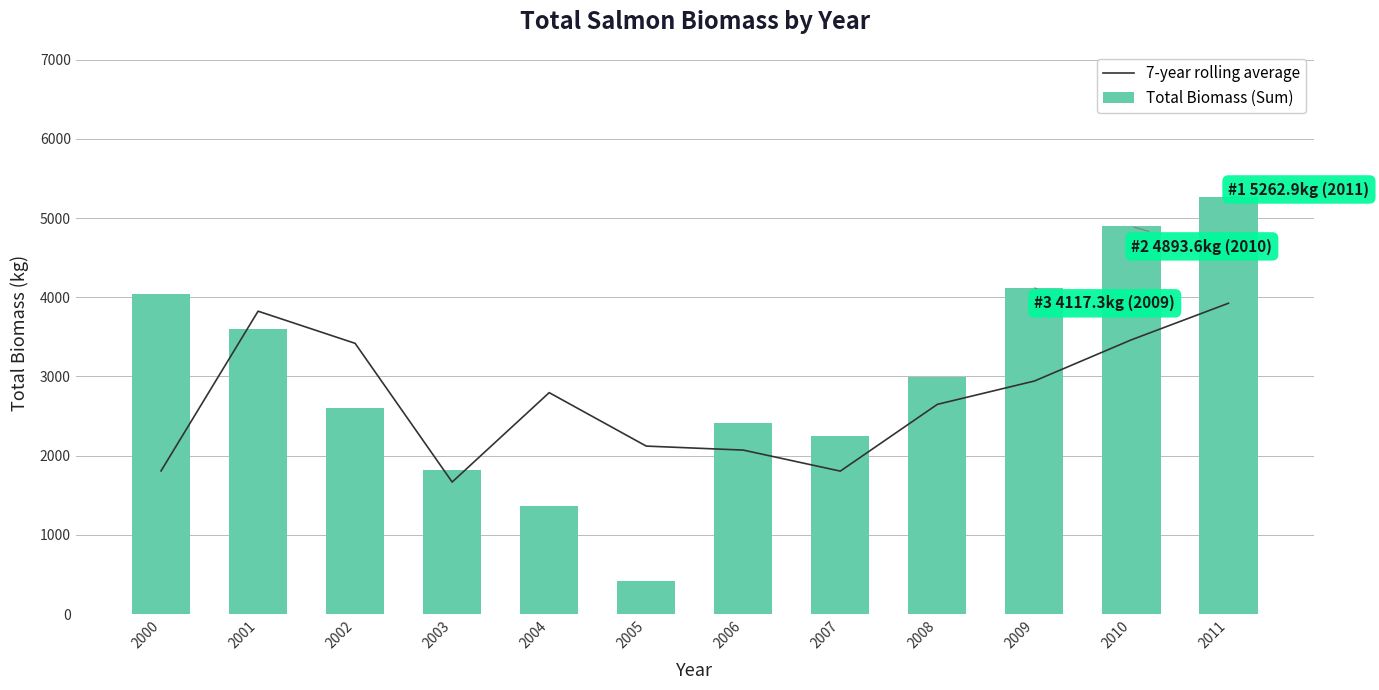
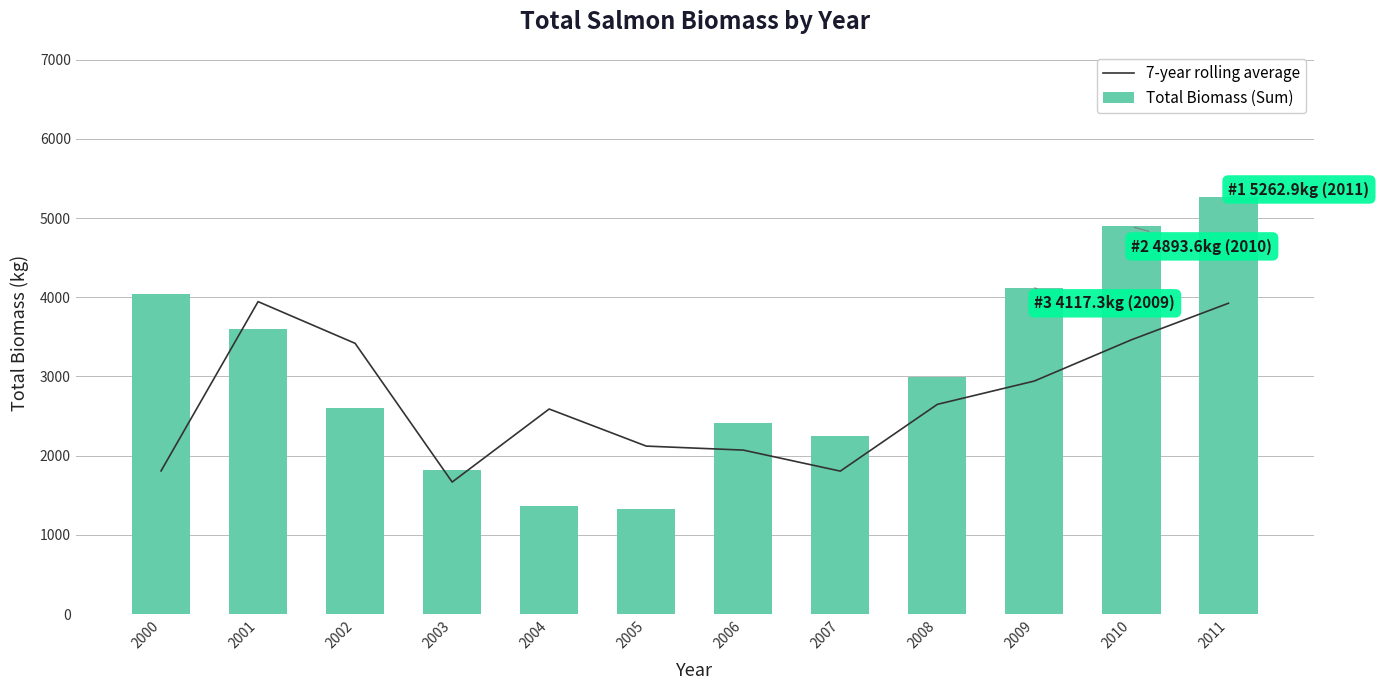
7-year rolling average, 2001: 3800 -> 3900
7-year rolling average, 2004: 2800 -> 2600
Total Biomass (Sum), 2005: 400 -> 1300
